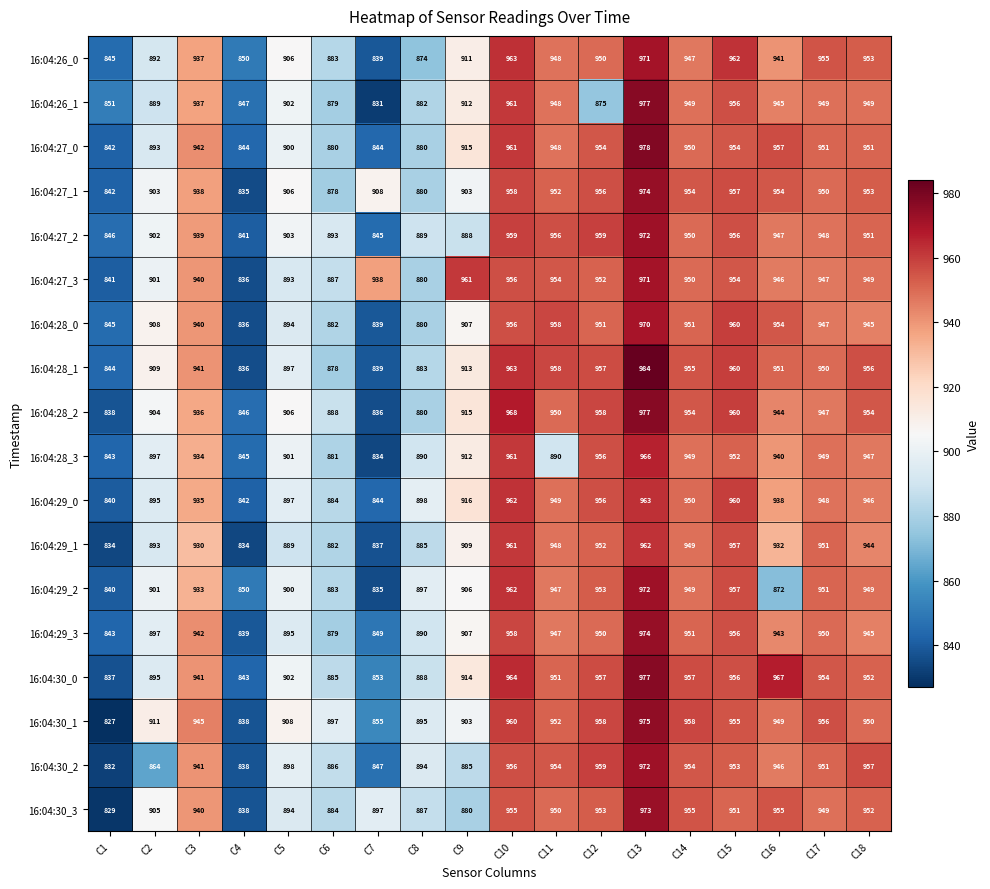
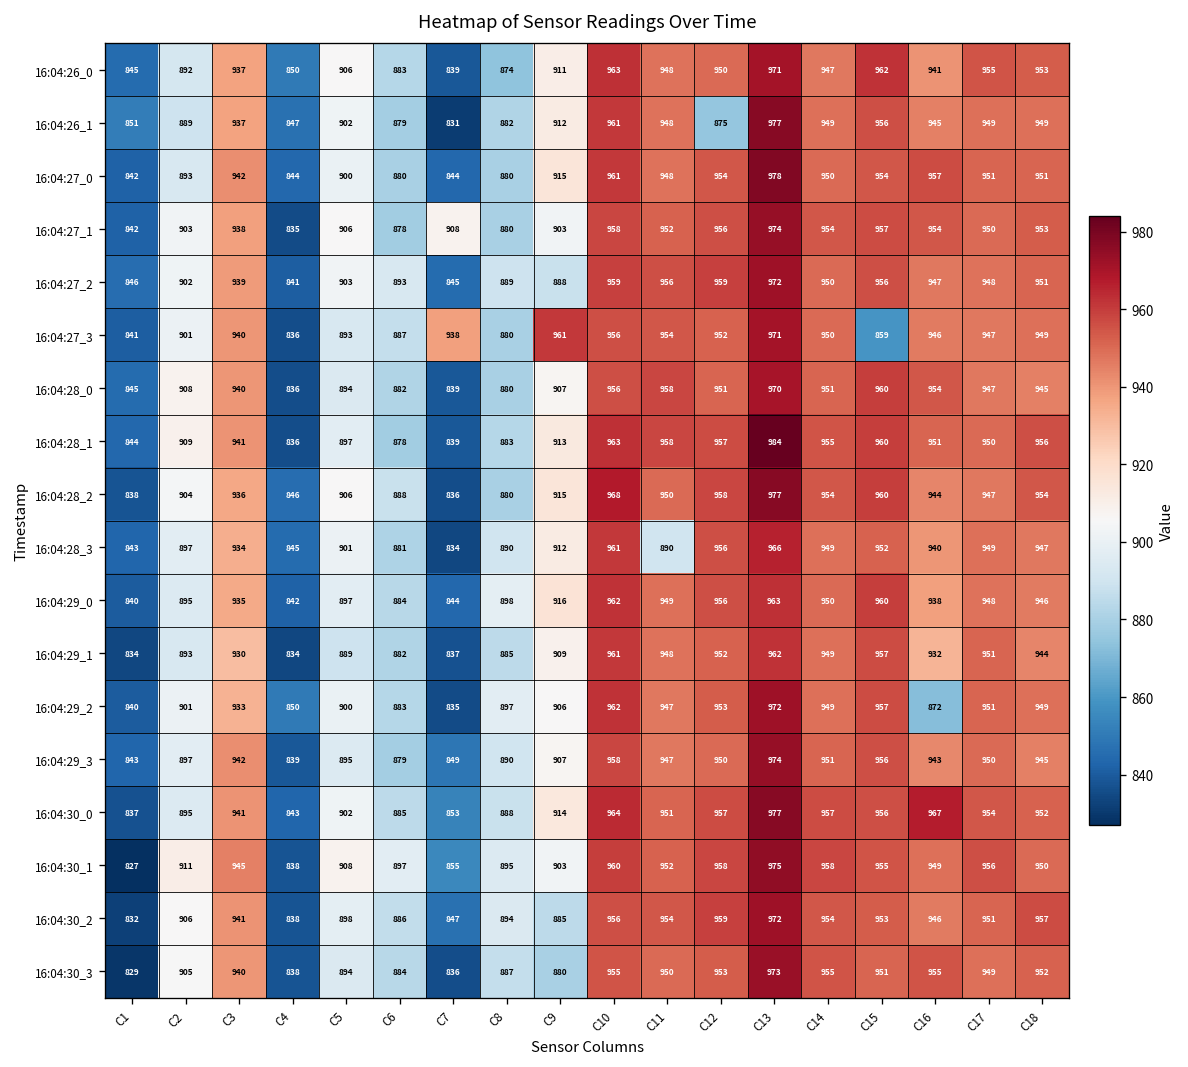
16:04:27_3, C15: 954 -> 859
16:04:30_2, C2: 864 -> 906
16:04:30_3, C7: 897 -> 836
